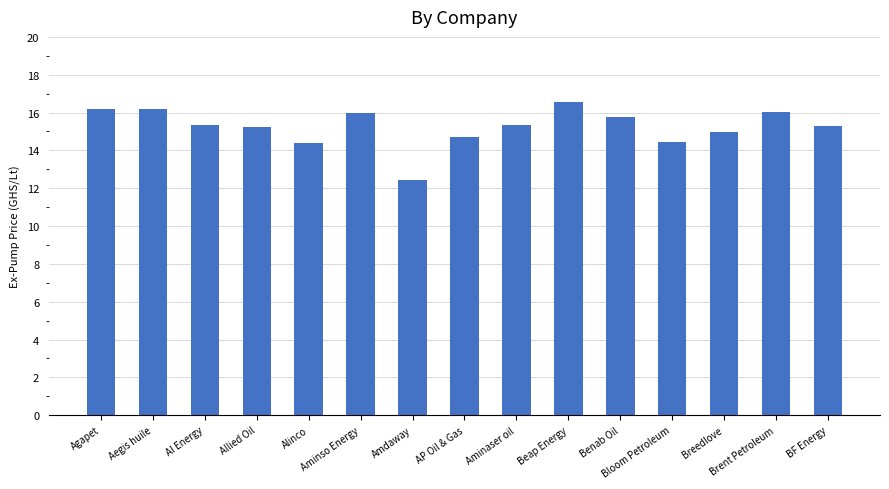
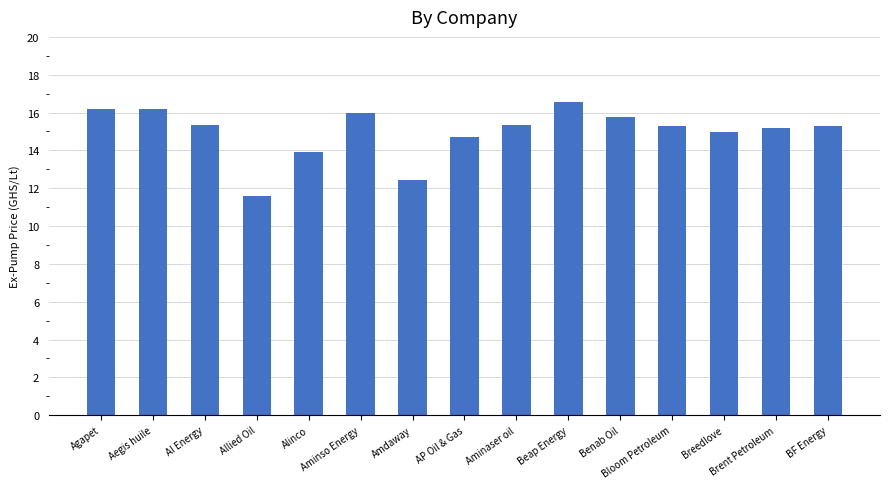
Allied Oil: 15.3 -> 11.6
Alinco: 14.4 -> 13.9
Bloom Petroleum: 14.5 -> 15.3
Brent Petroleum: 16.0 -> 15.2
